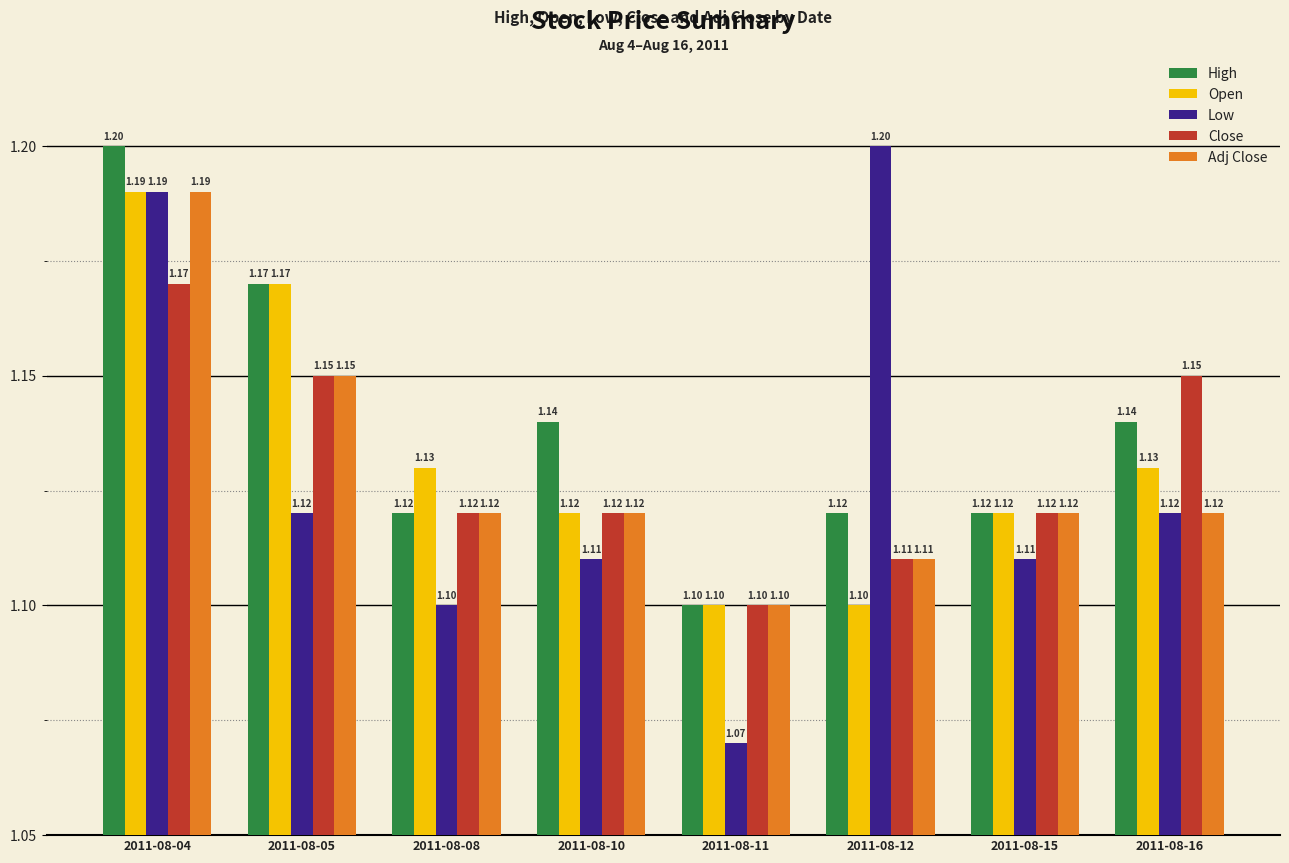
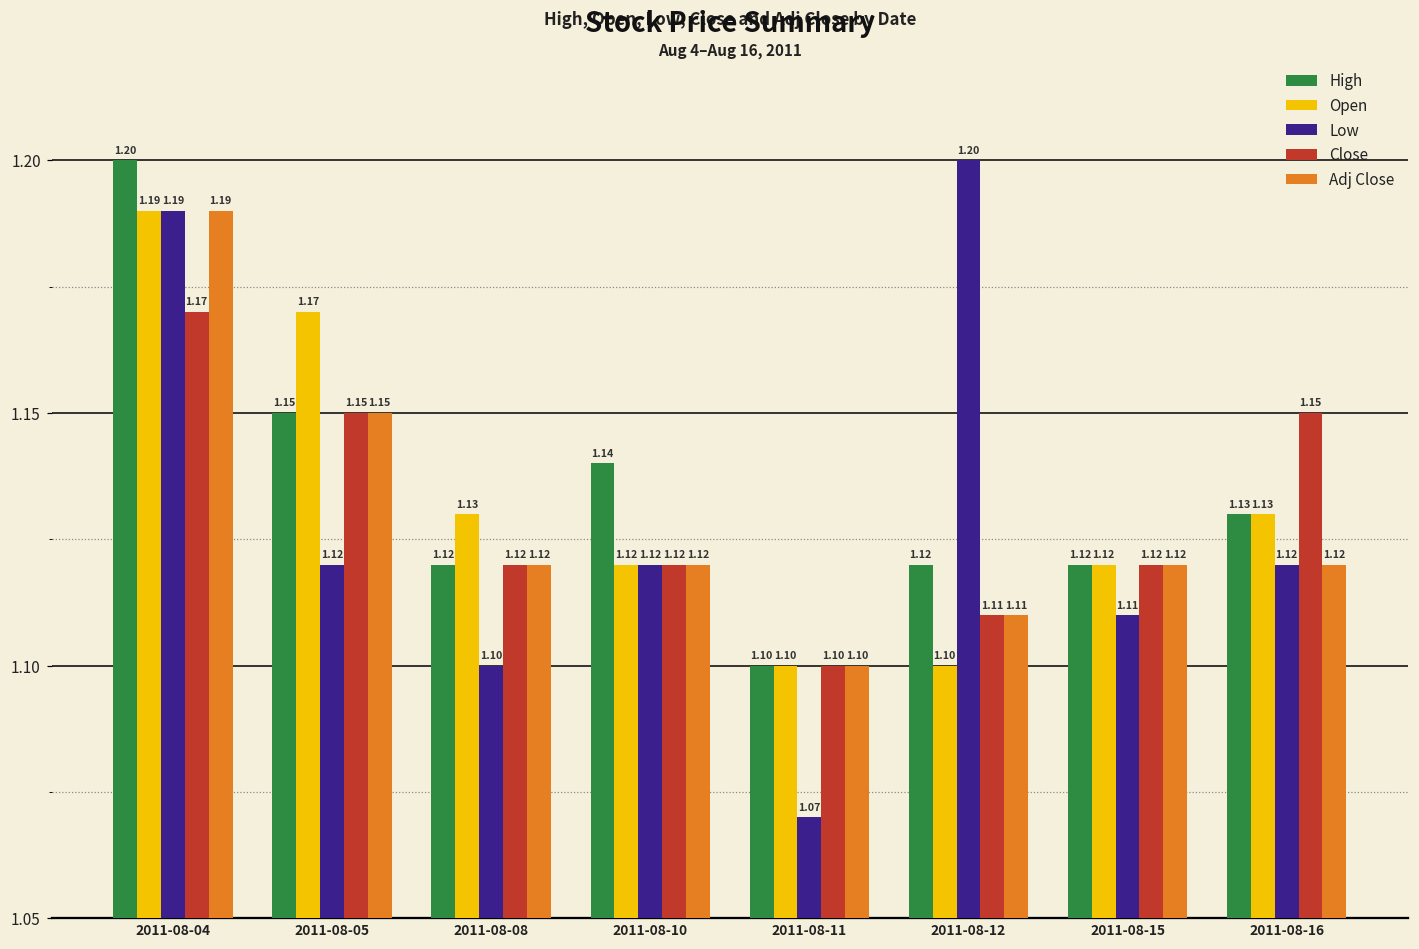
High, 2011-08-05: 1.17 -> 1.15
Low, 2011-08-10: 1.11 -> 1.12
High, 2011-08-16: 1.14 -> 1.13
